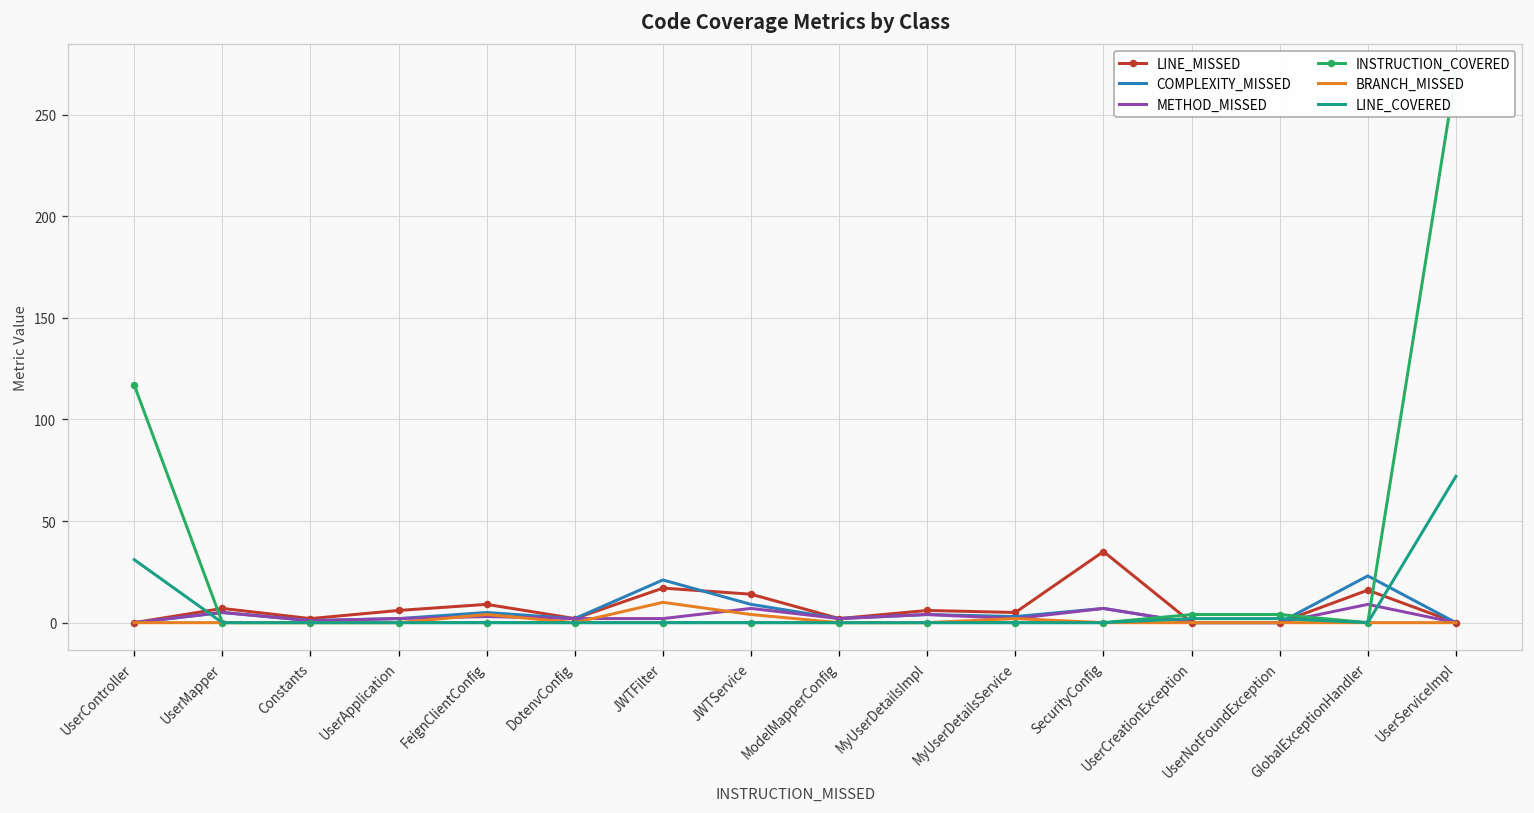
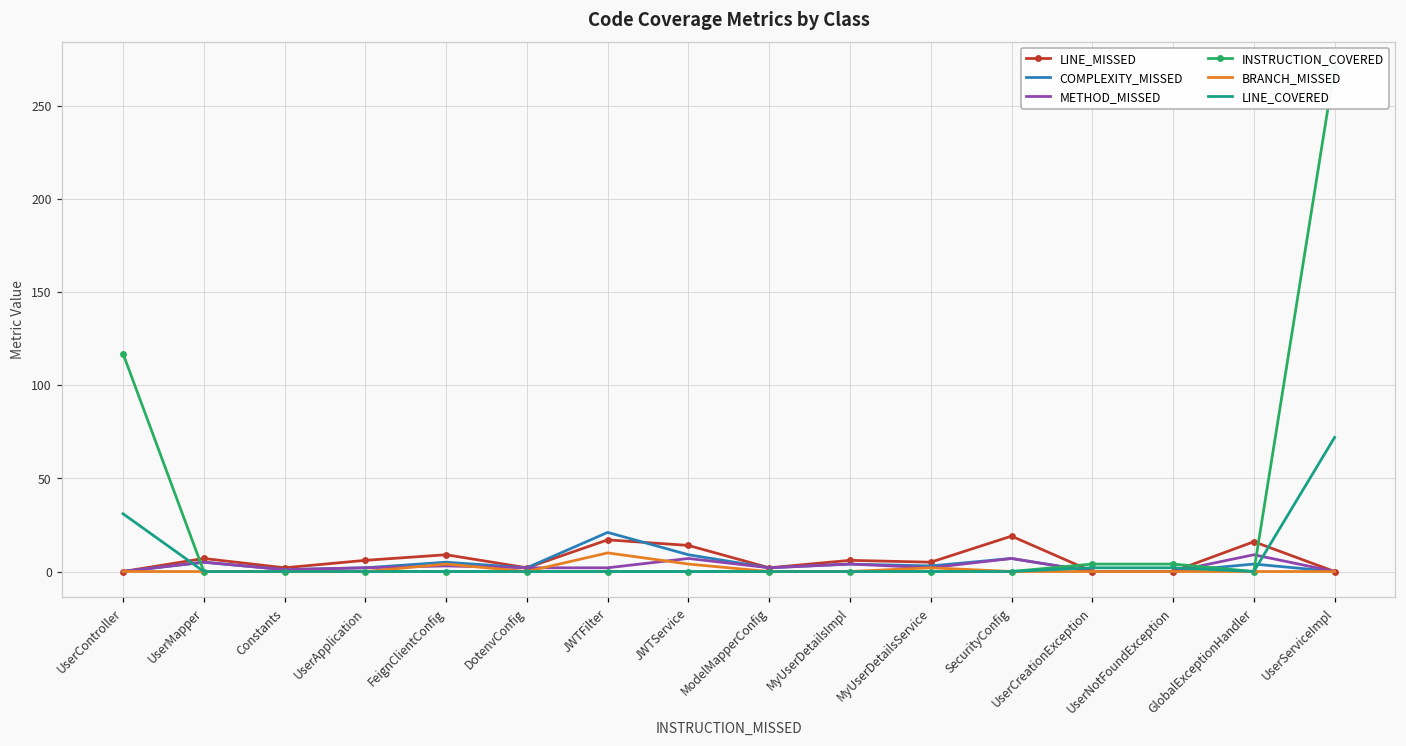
LINE_MISSED, SecurityConfig: 35 -> 19
COMPLEXITY_MISSED, GlobalExceptionHandler: 23 -> 4
